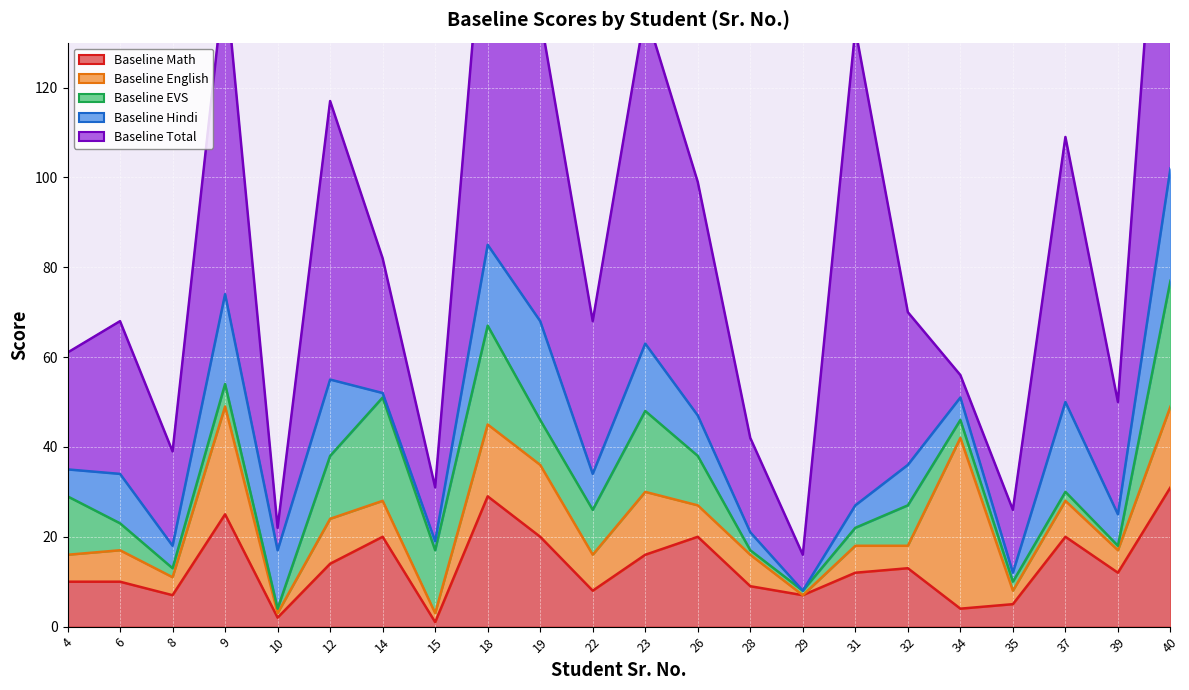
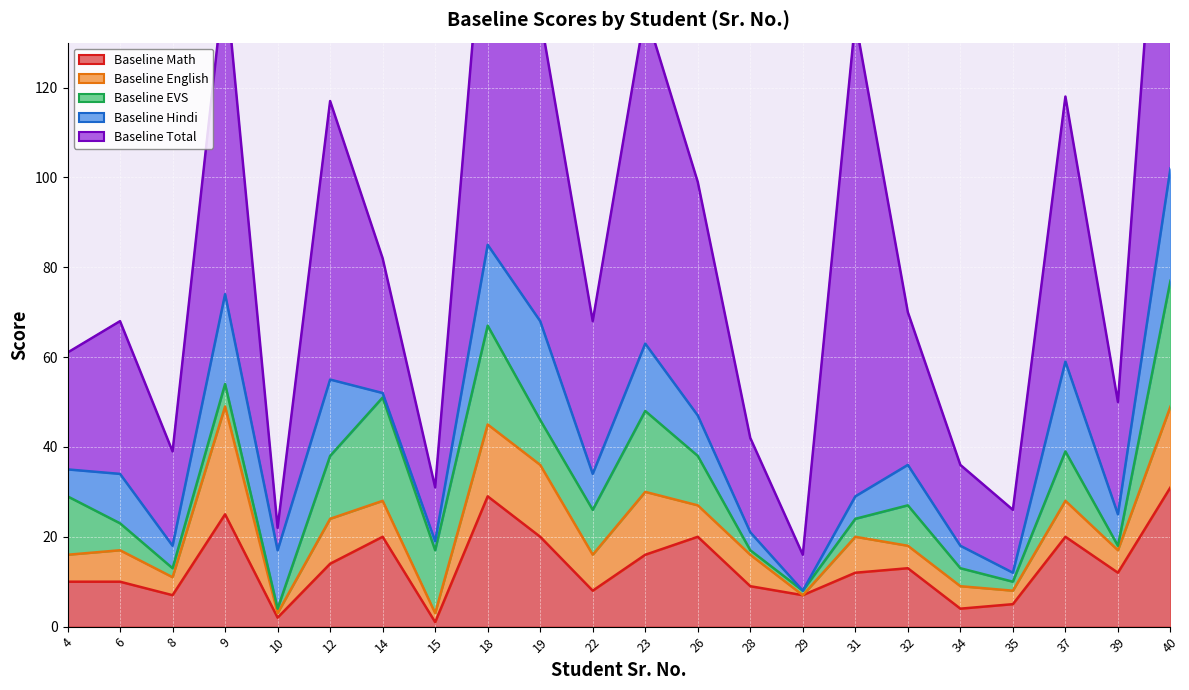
Baseline English, 31: 6 -> 8
Baseline English, 34: 38 -> 5
Baseline Total, 34: 5 -> 18
Baseline EVS, 37: 2 -> 11
